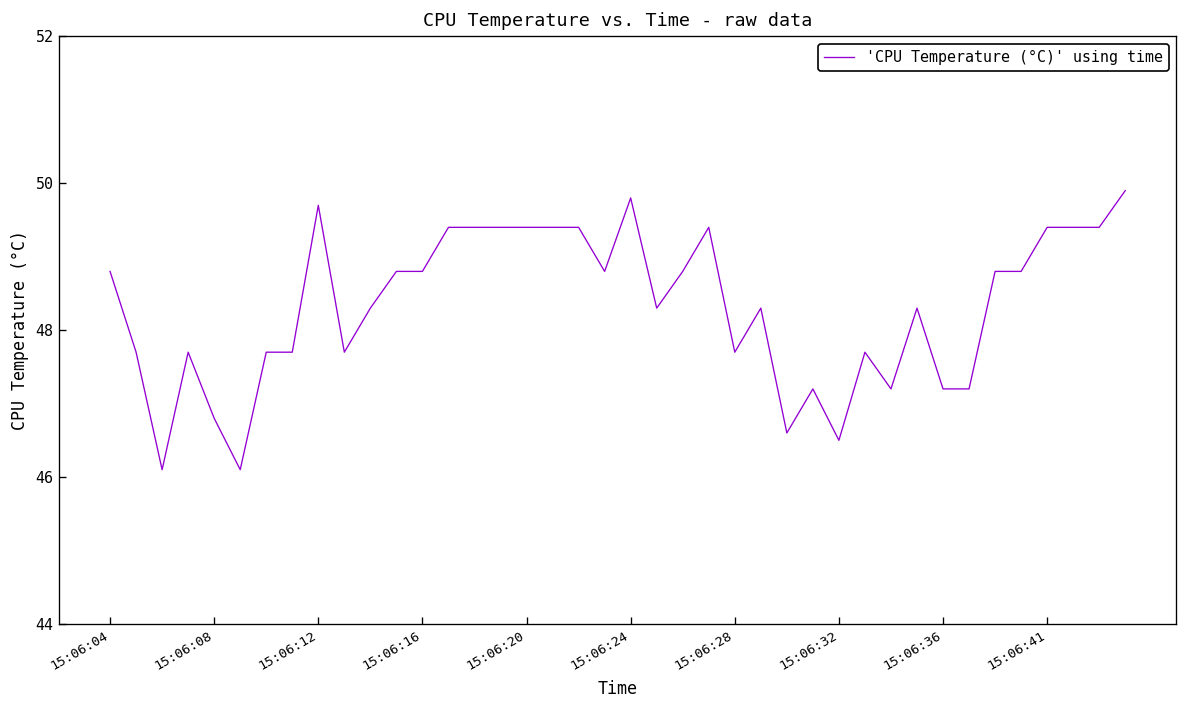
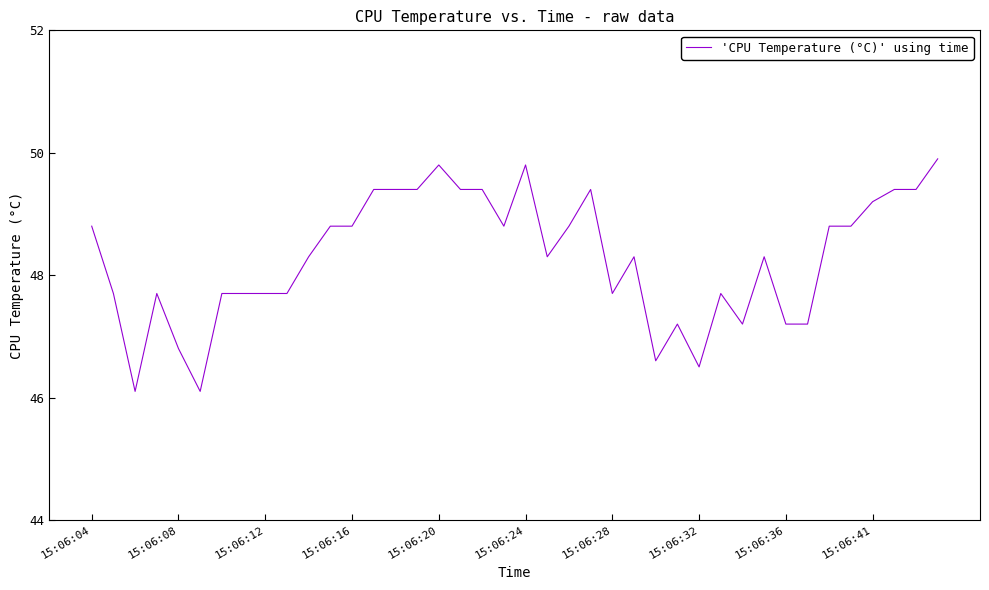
15:06:12: 49.7 -> 47.7
15:06:20: 49.4 -> 49.8
15:06:41: 49.4 -> 49.2
